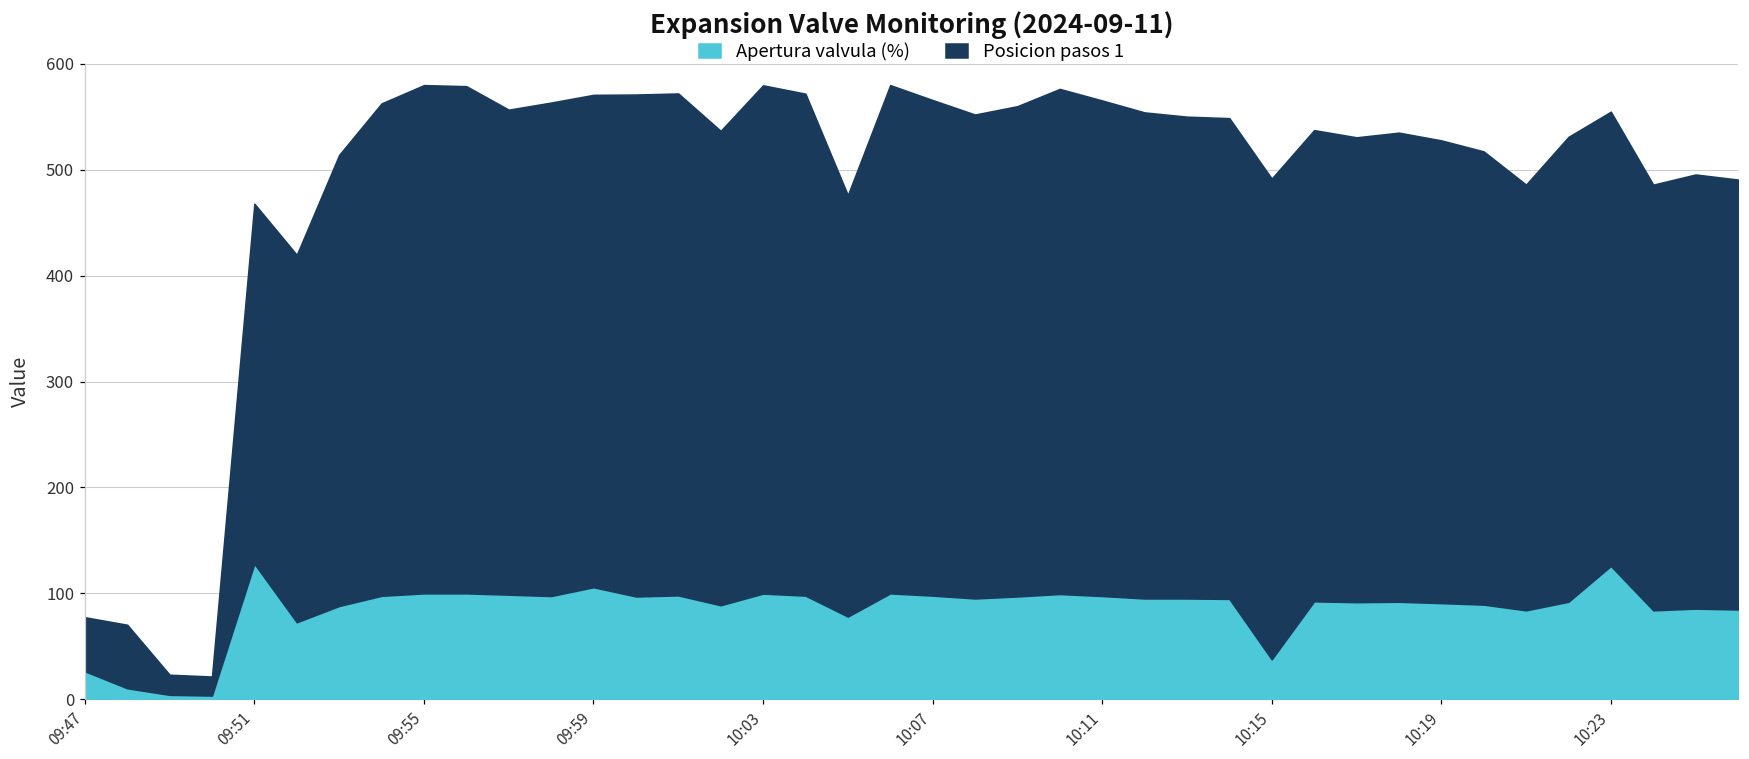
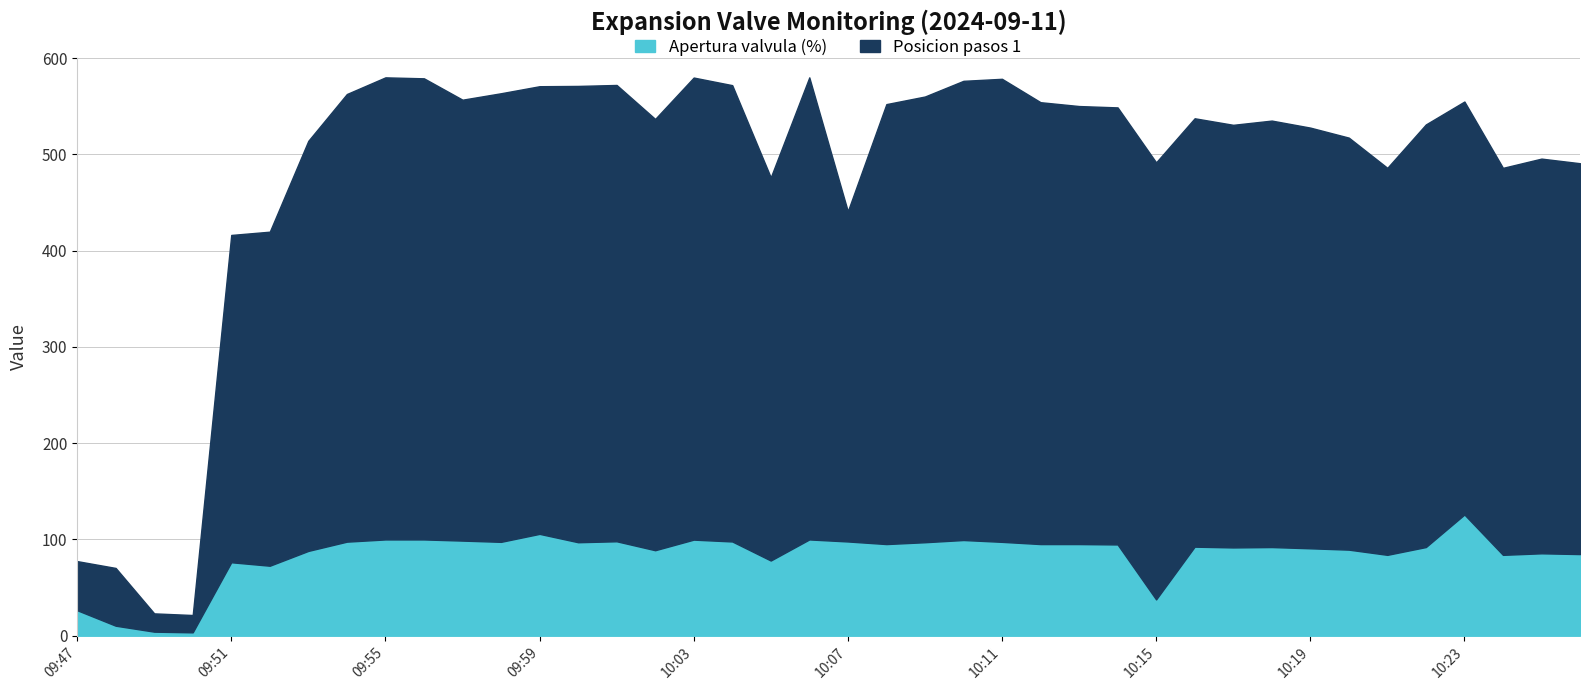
Apertura valvula (%), 09:51: 130 -> 80
Posicion pasos 1, 10:07: 470 -> 340
Posicion pasos 1, 10:11: 470 -> 480
